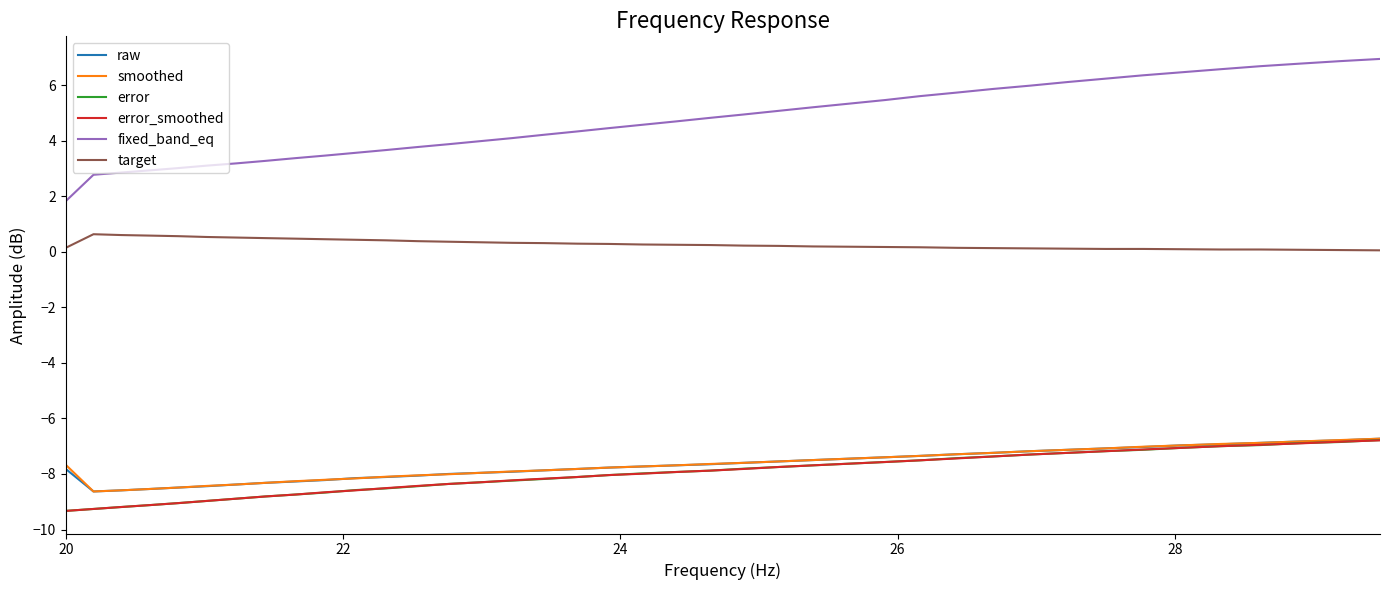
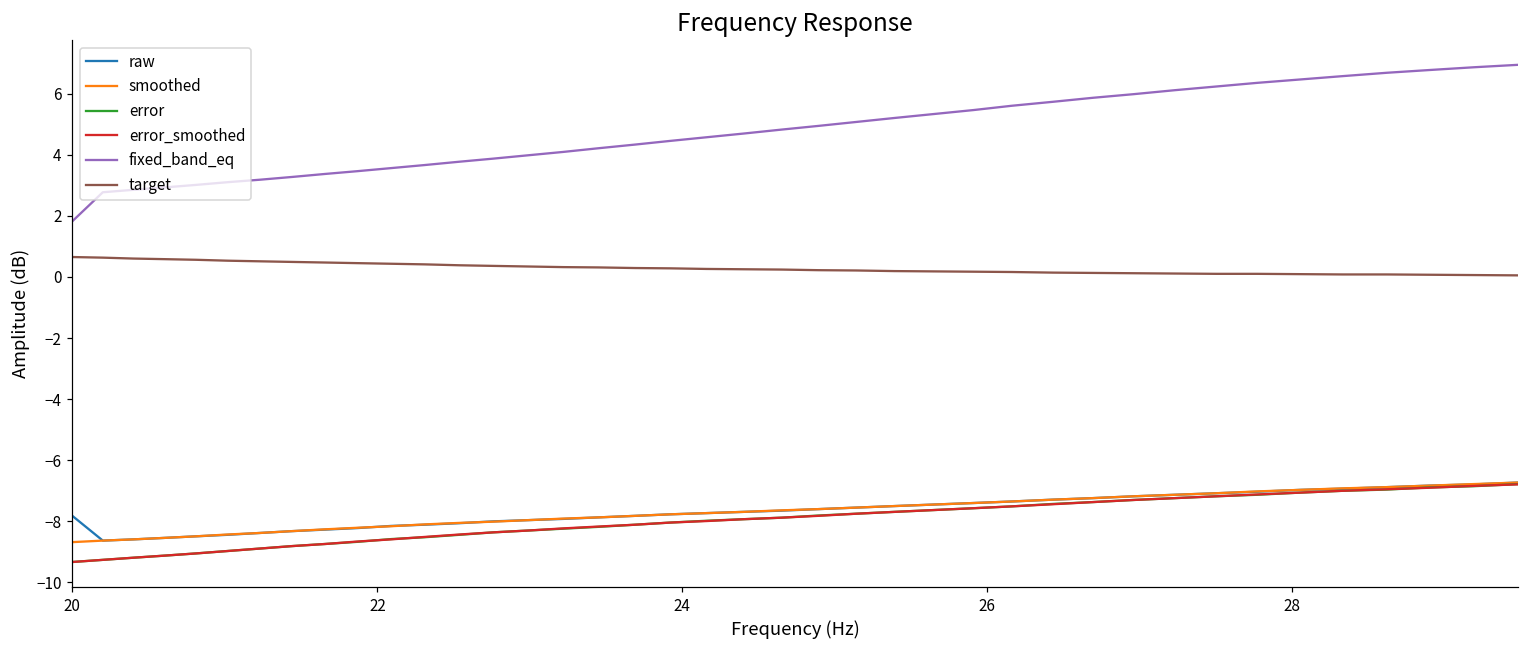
smoothed, 20: -7.7 -> -8.7
target, 20: 0.1 -> 0.7
